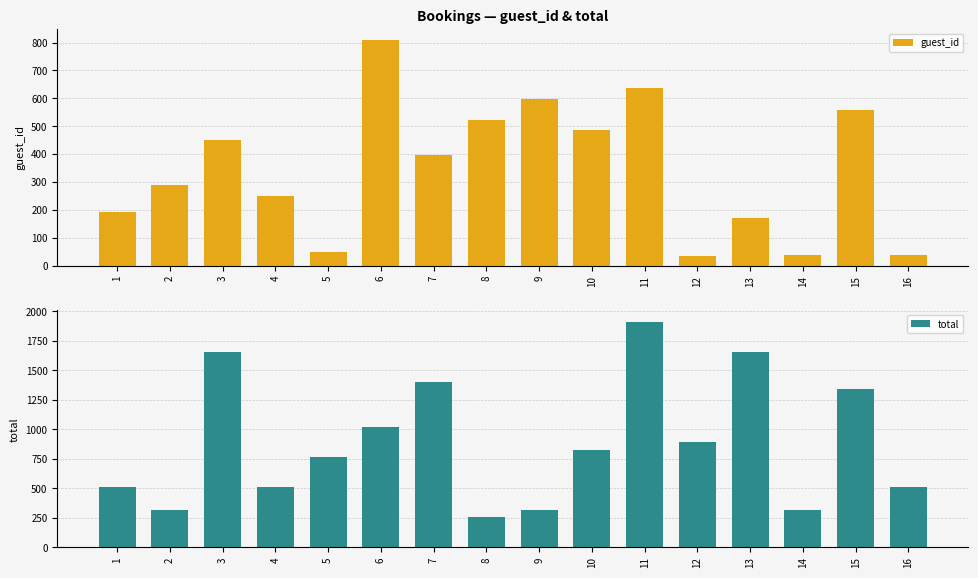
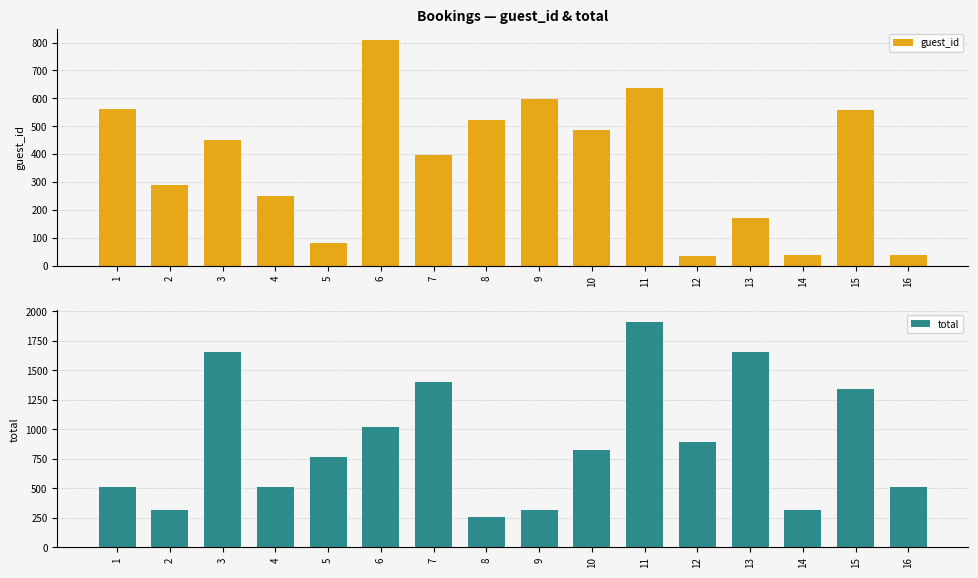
Bookings — guest_id & total, 1: 190 -> 560
Bookings — guest_id & total, 5: 50 -> 80
